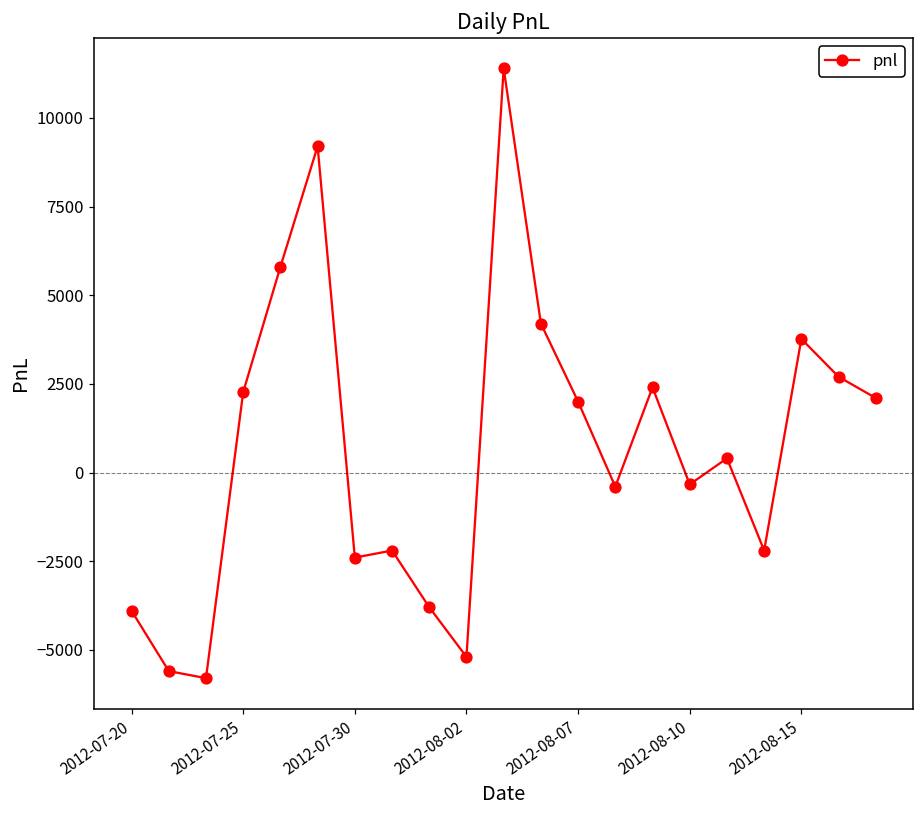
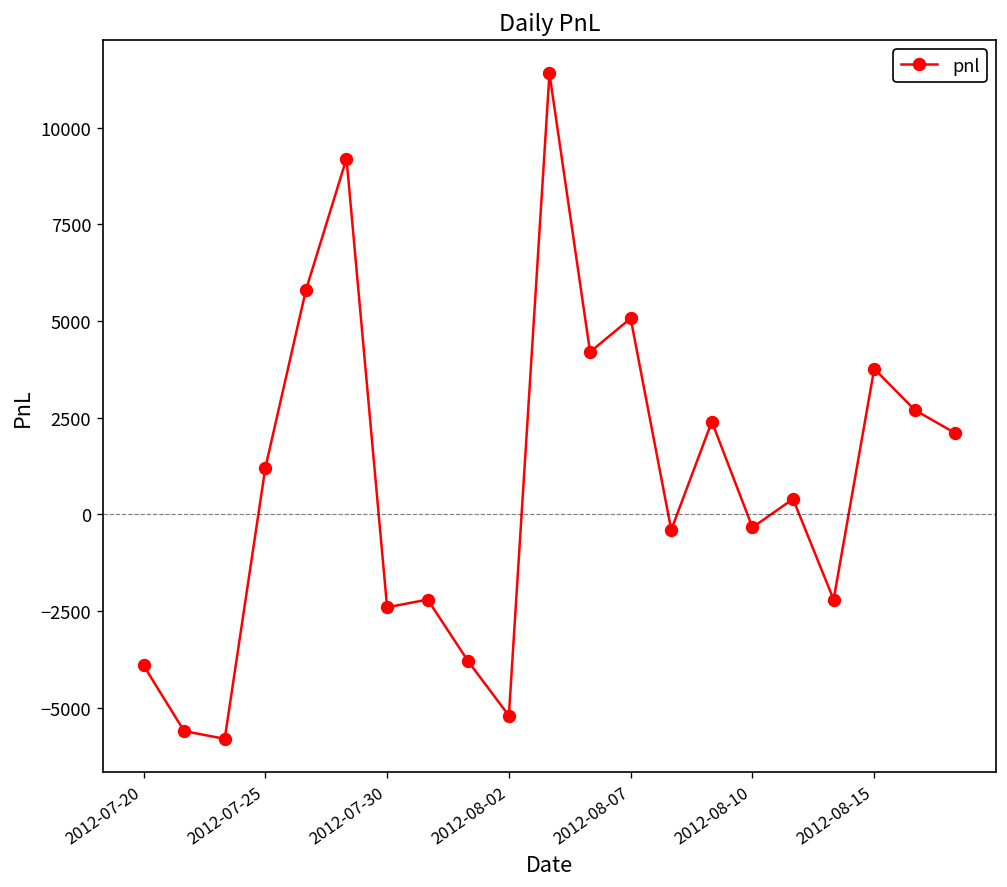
2012-07-25: 2300 -> 1200
2012-08-07: 2000 -> 5100
